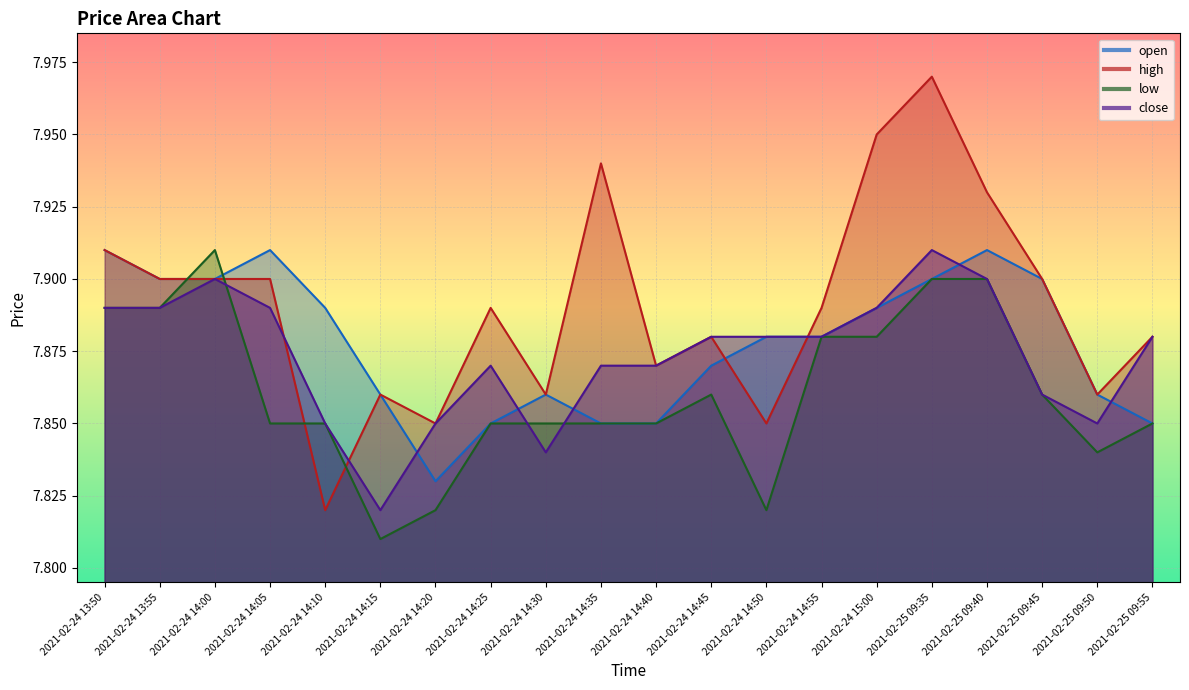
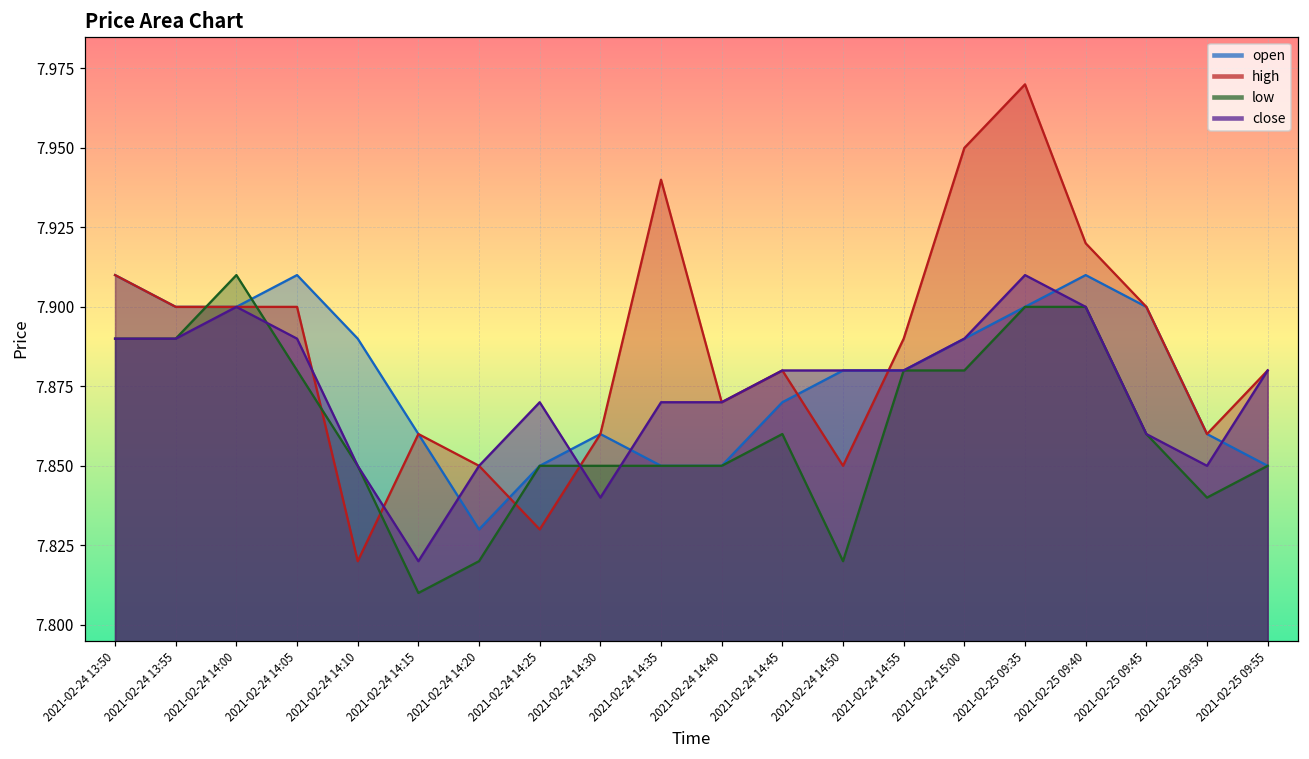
low, 2021-02-24 14:05: 7.85 -> 7.88
high, 2021-02-24 14:25: 7.89 -> 7.83
high, 2021-02-25 09:40: 7.93 -> 7.92
